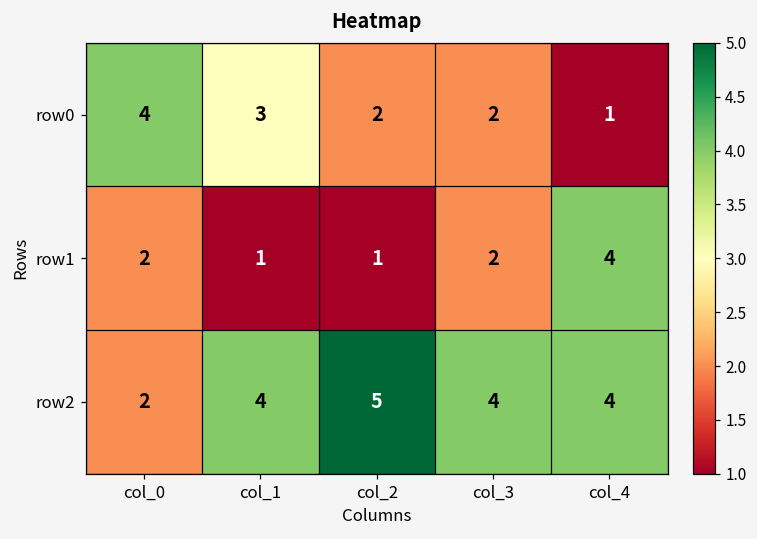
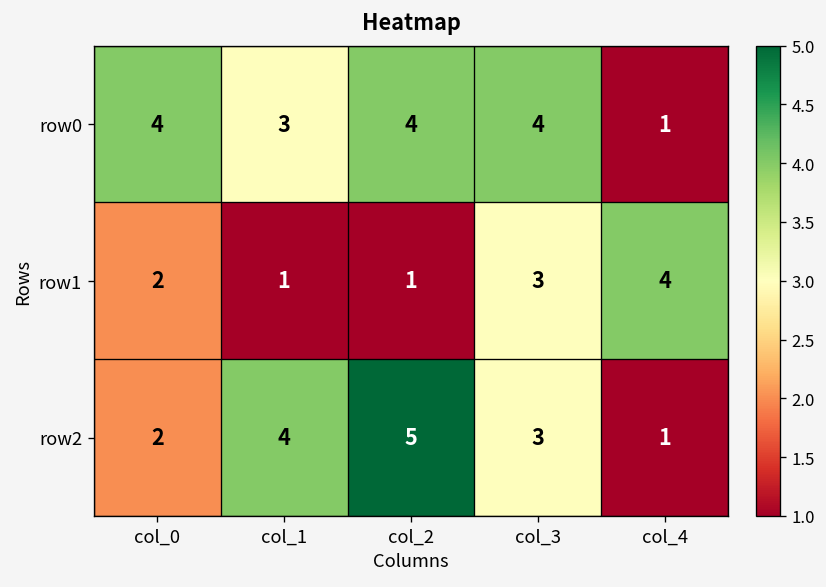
row0, col_2: 2 -> 4
row0, col_3: 2 -> 4
row1, col_3: 2 -> 3
row2, col_3: 4 -> 3
row2, col_4: 4 -> 1
